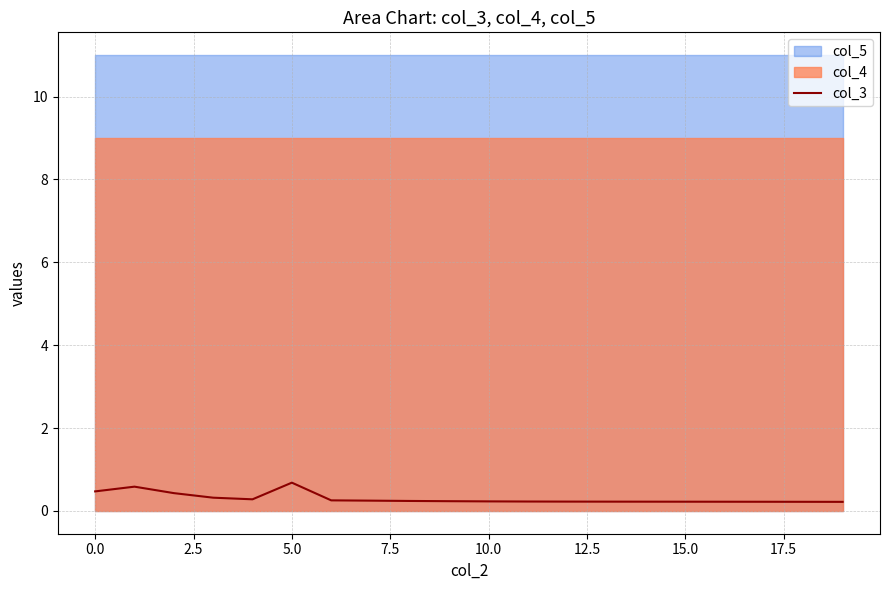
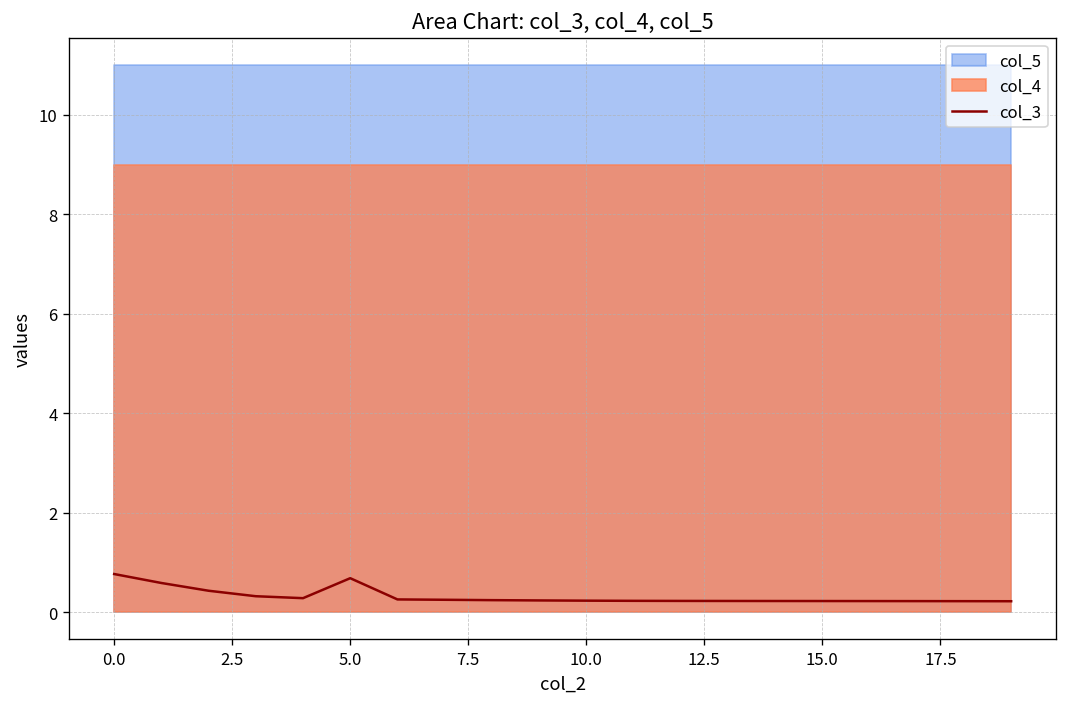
col_3, 0.0: 0.5 -> 0.8
